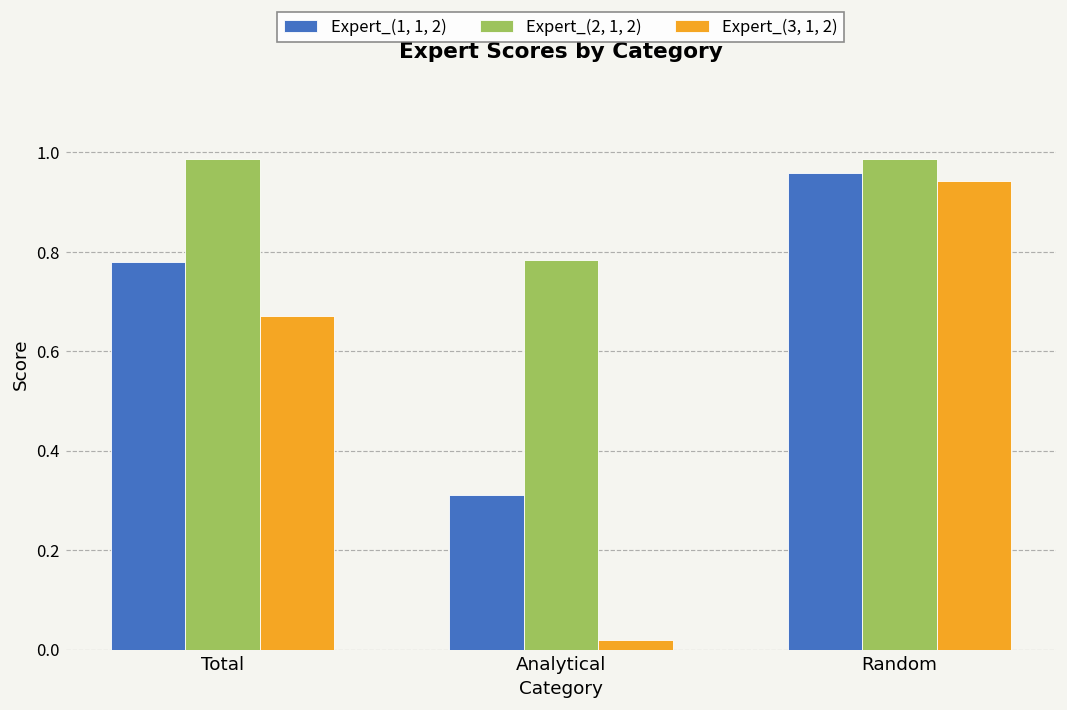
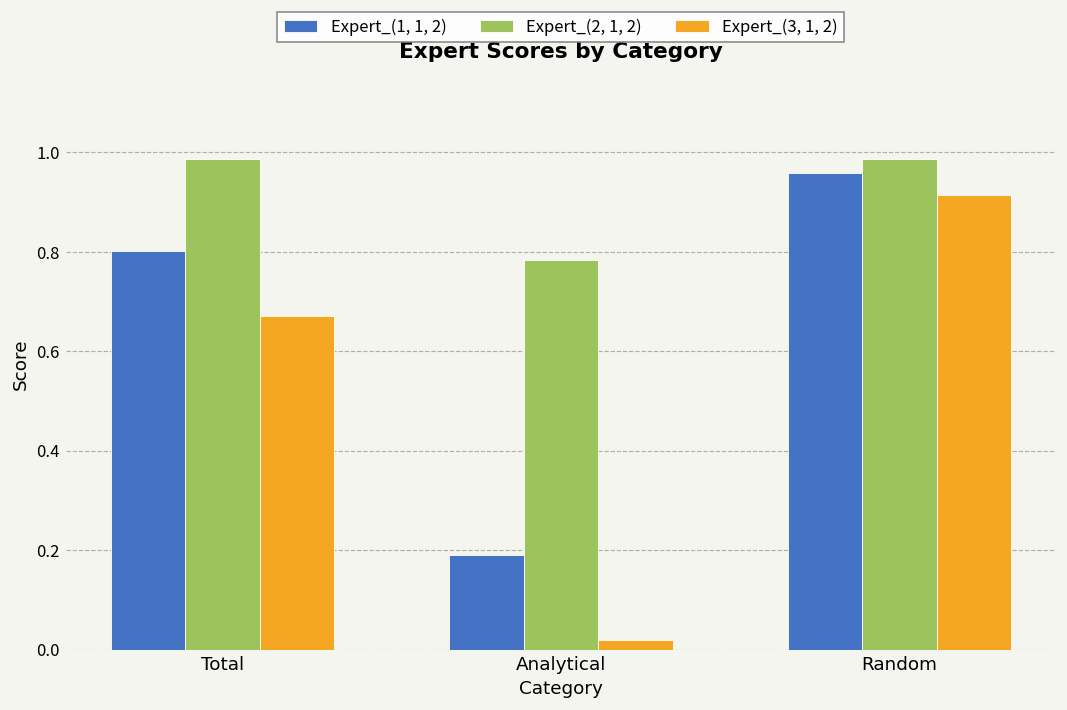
Expert_(1, 1, 2), Total: 0.78 -> 0.80
Expert_(1, 1, 2), Analytical: 0.31 -> 0.19
Expert_(3, 1, 2), Random: 0.94 -> 0.91
